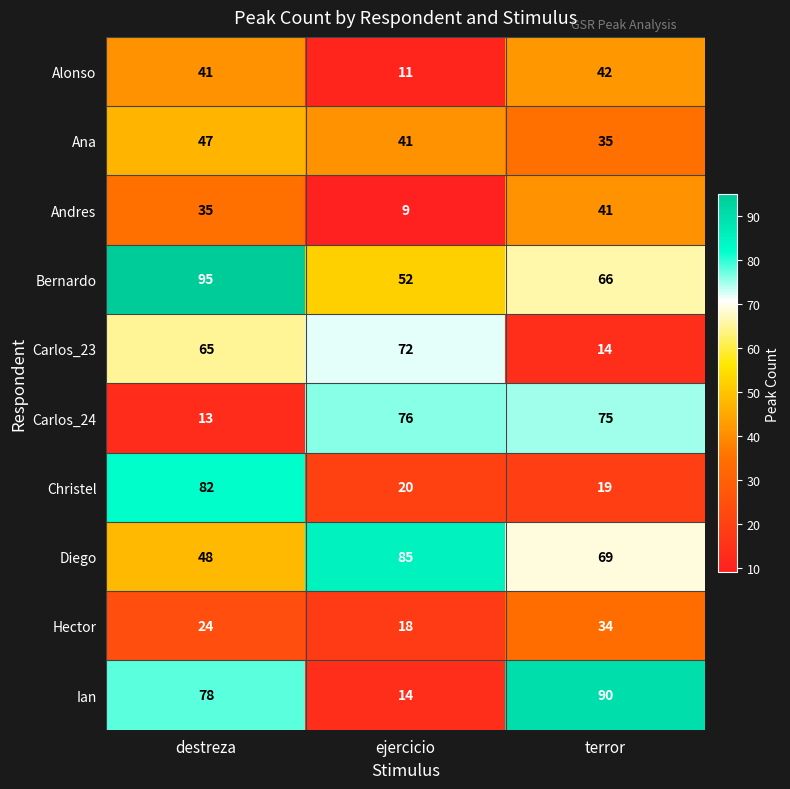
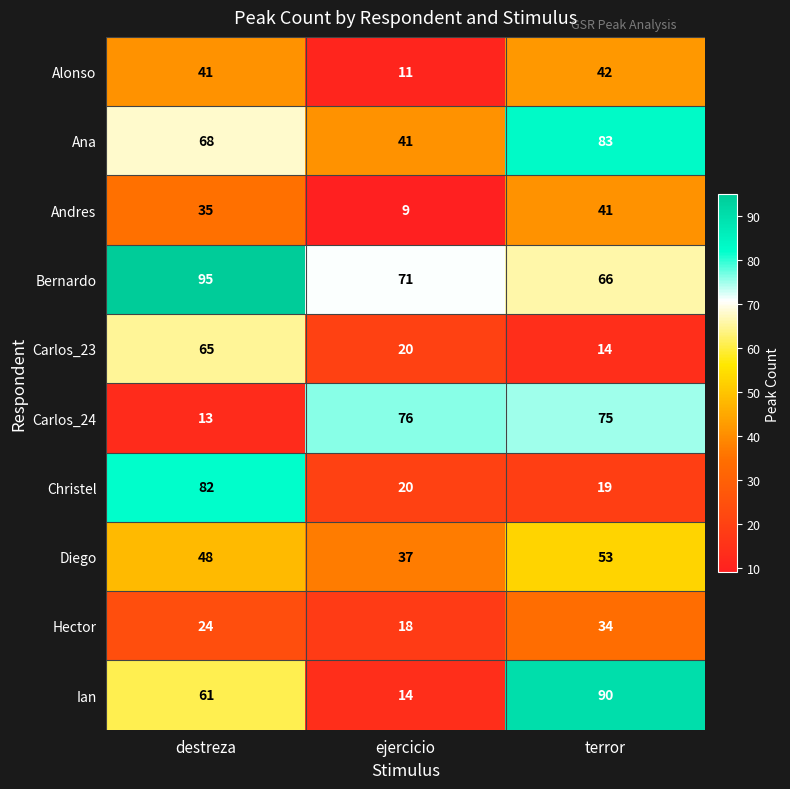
Ana, destreza: 47 -> 68
Ana, terror: 35 -> 83
Bernardo, ejercicio: 52 -> 71
Carlos_23, ejercicio: 72 -> 20
Diego, ejercicio: 85 -> 37
Diego, terror: 69 -> 53
Ian, destreza: 78 -> 61
